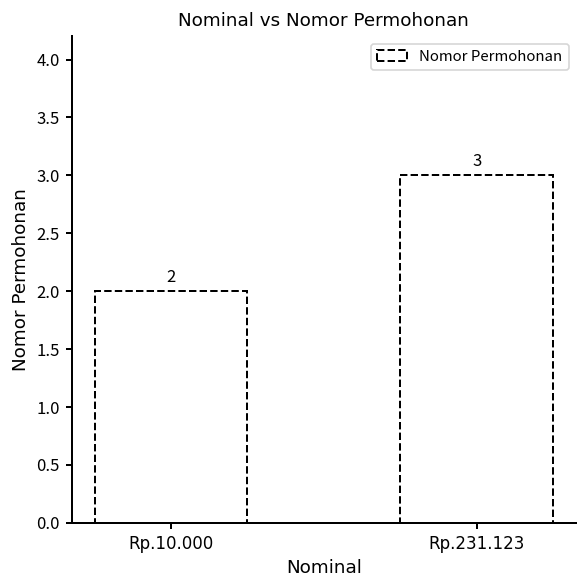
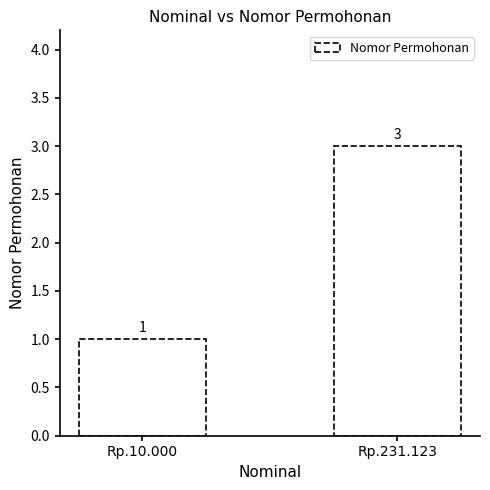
Rp.10.000: 2 -> 1
